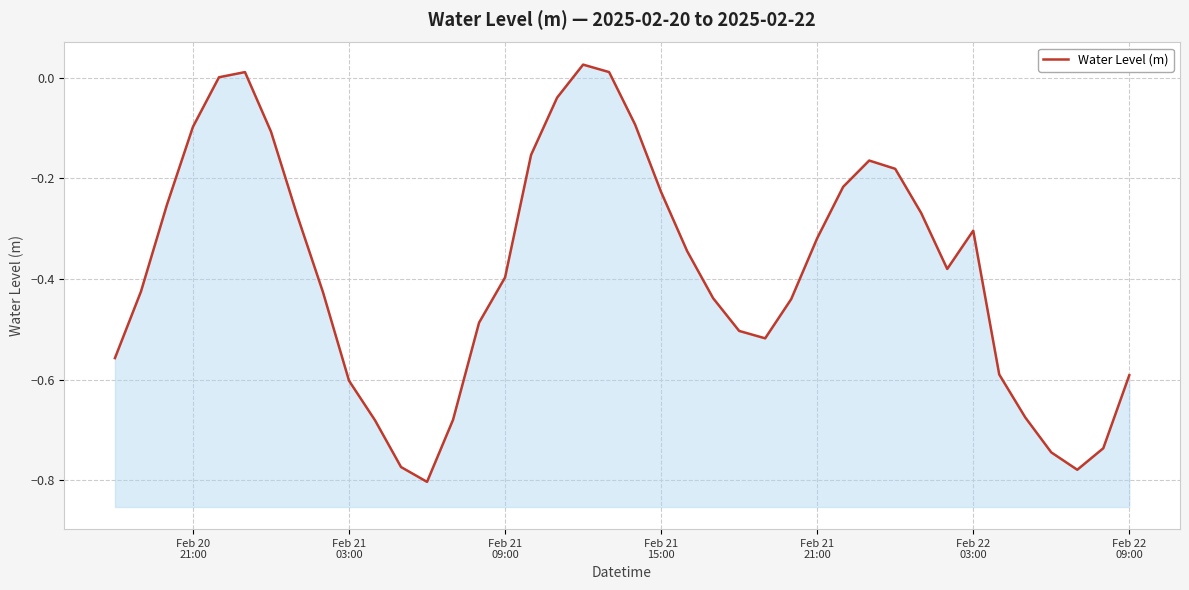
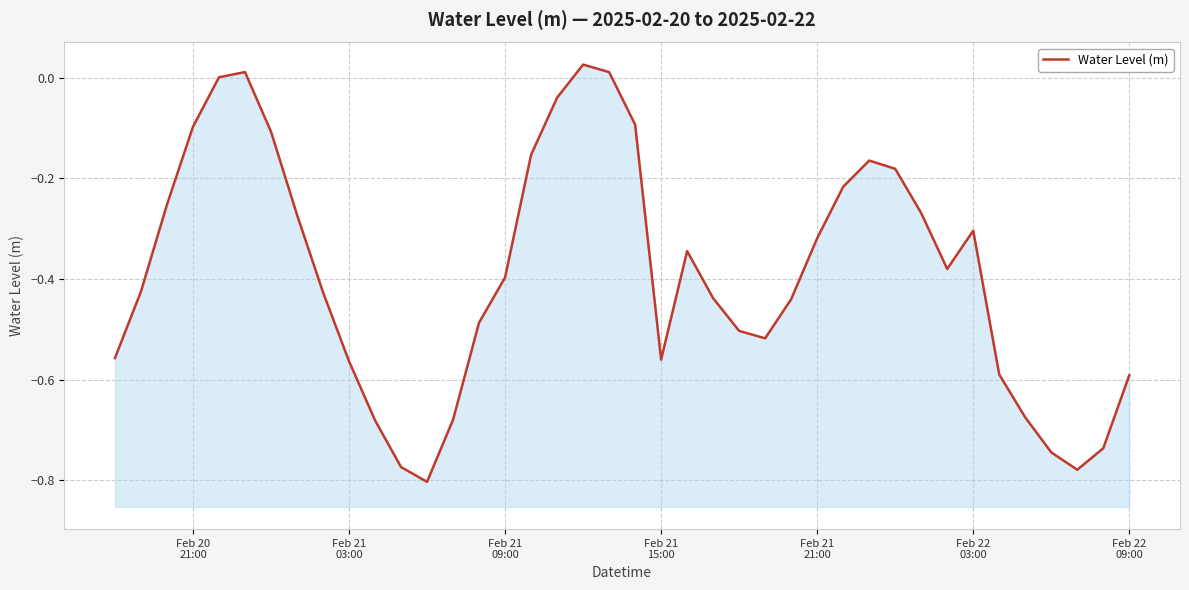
Feb 21 03:00: -0.60 -> -0.56
Feb 21 15:00: -0.23 -> -0.56
